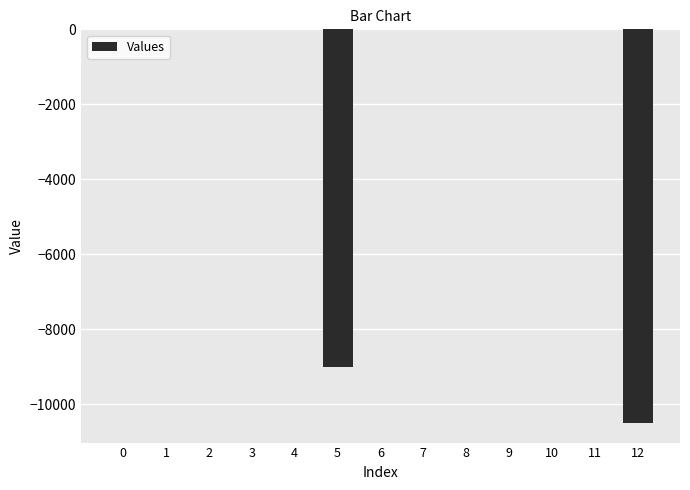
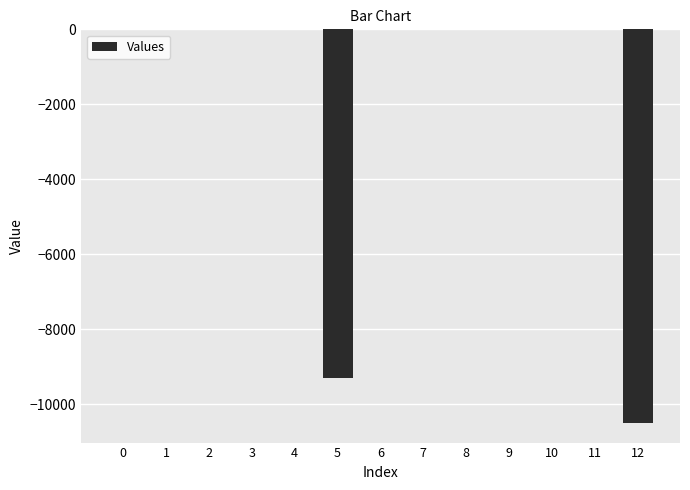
5: -9000 -> -9300
